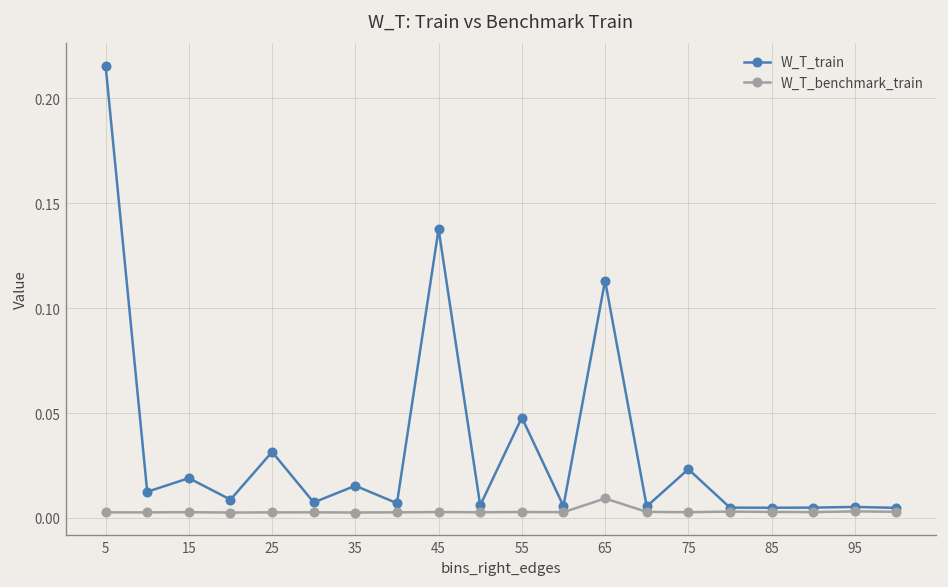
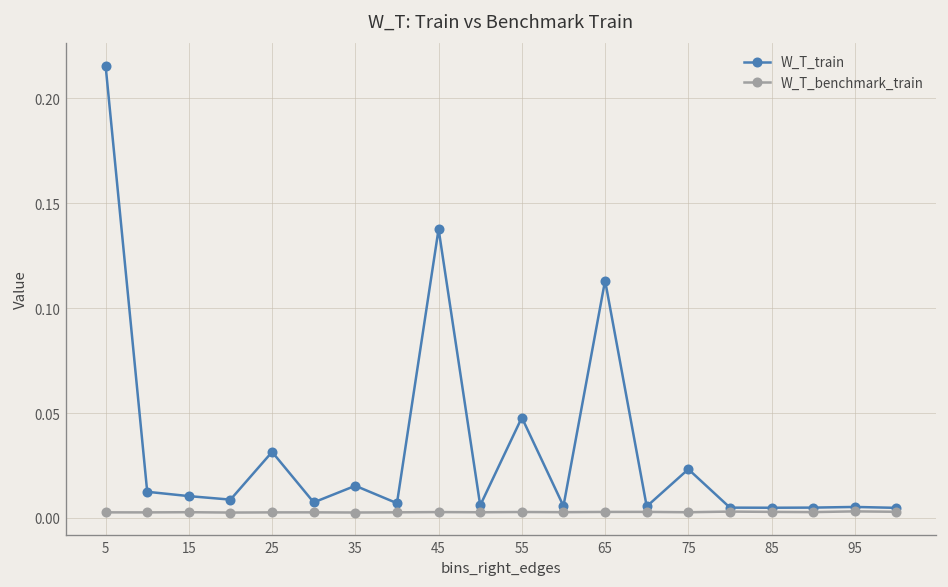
W_T_train, 15: 0.019 -> 0.010
W_T_benchmark_train, 65: 0.009 -> 0.003
